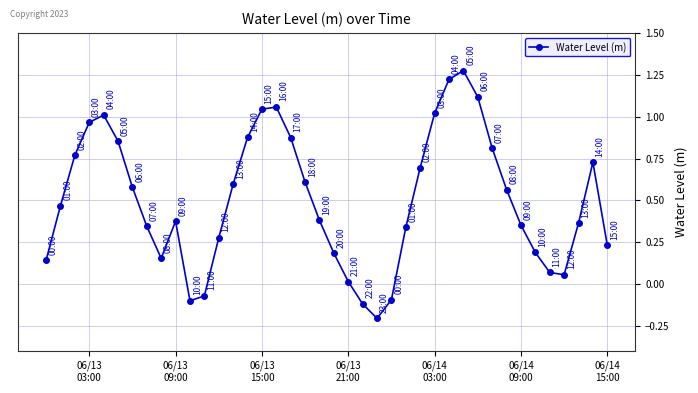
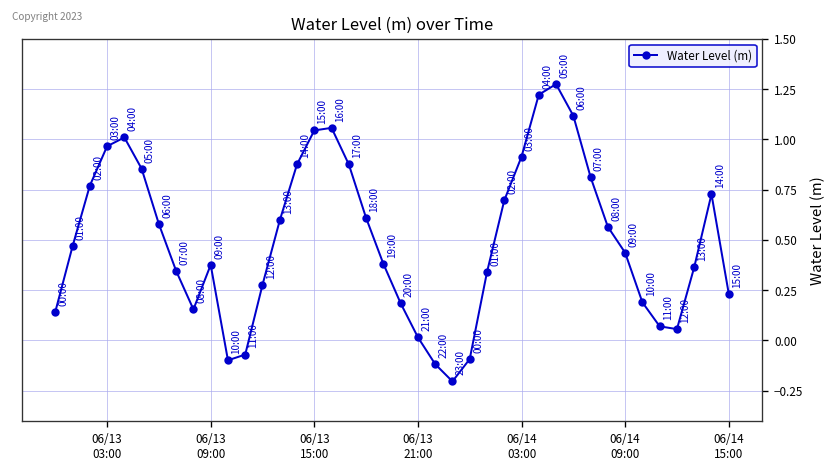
06/14 03:00: 1.02 -> 0.91
06/14 09:00: 0.35 -> 0.44
